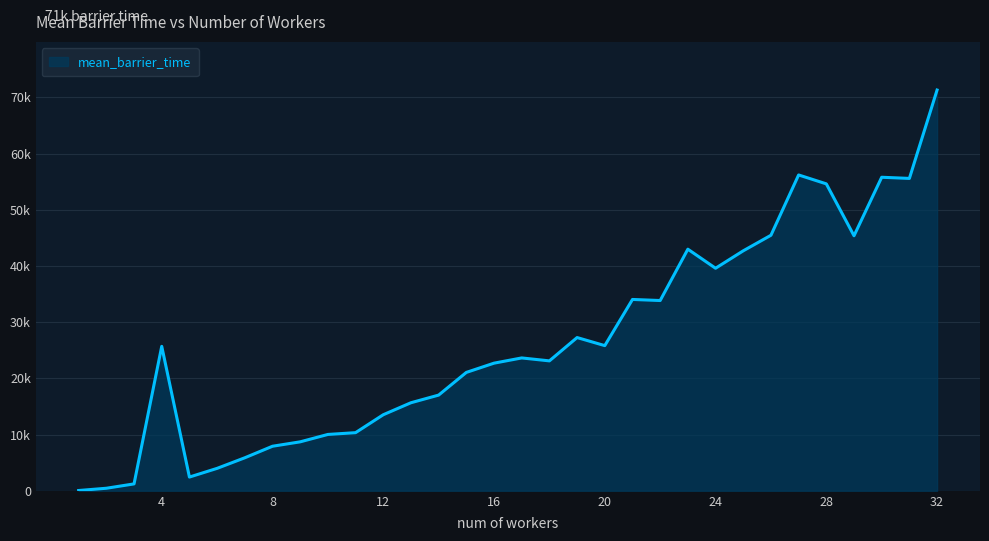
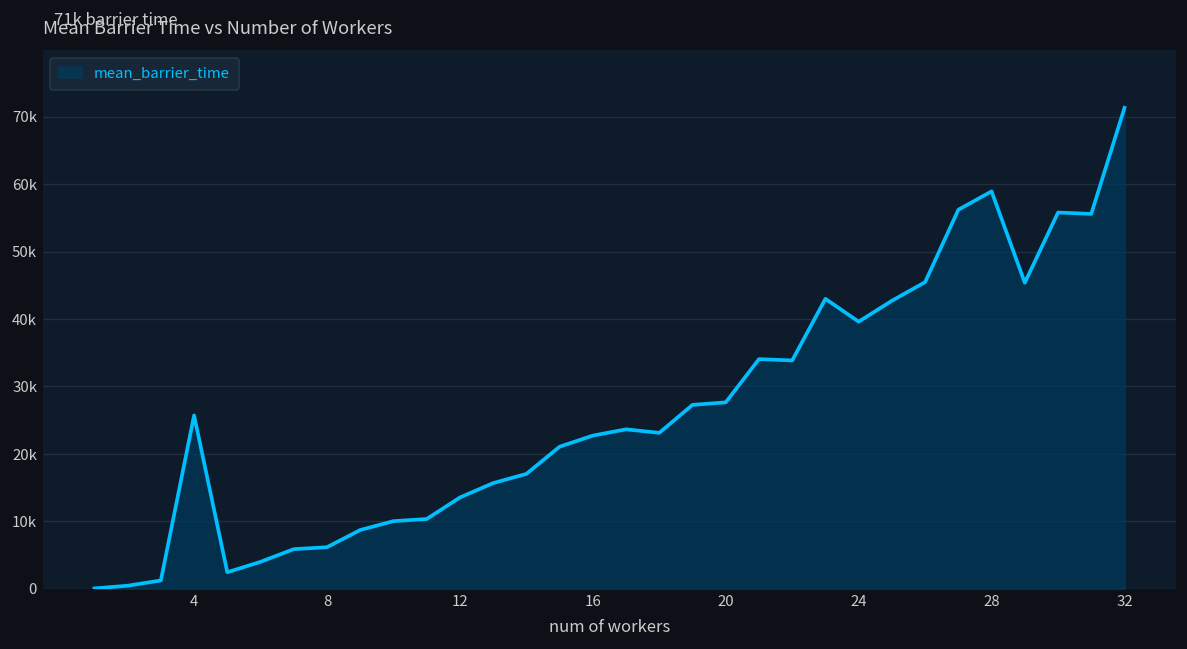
8: 8000 -> 6000
20: 26000 -> 28000
28: 55000 -> 59000
